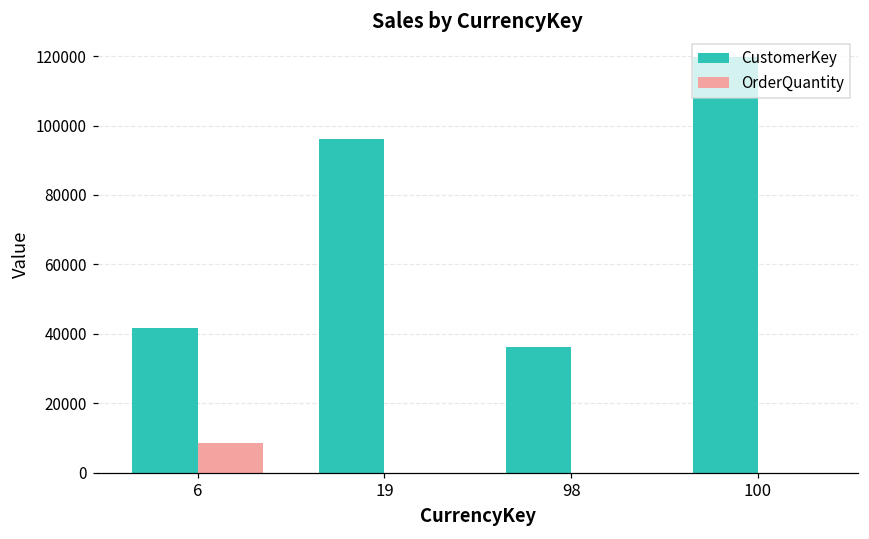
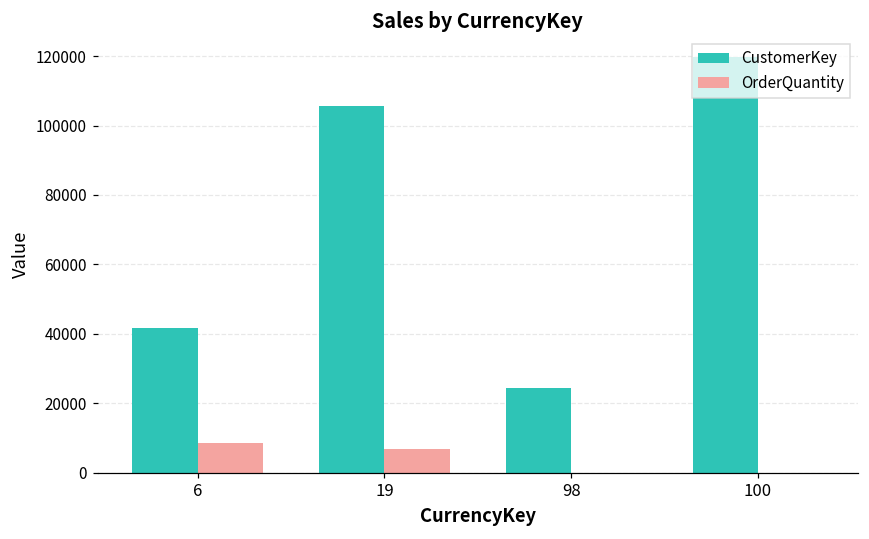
CustomerKey, 19: 96000 -> 106000
OrderQuantity, 19: 0 -> 7000
CustomerKey, 98: 36000 -> 25000
